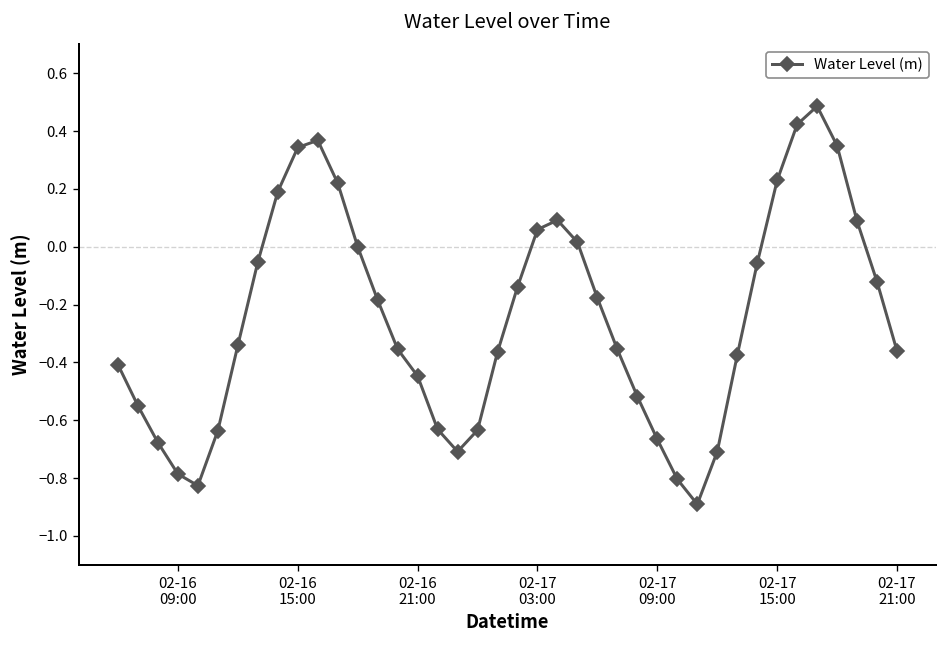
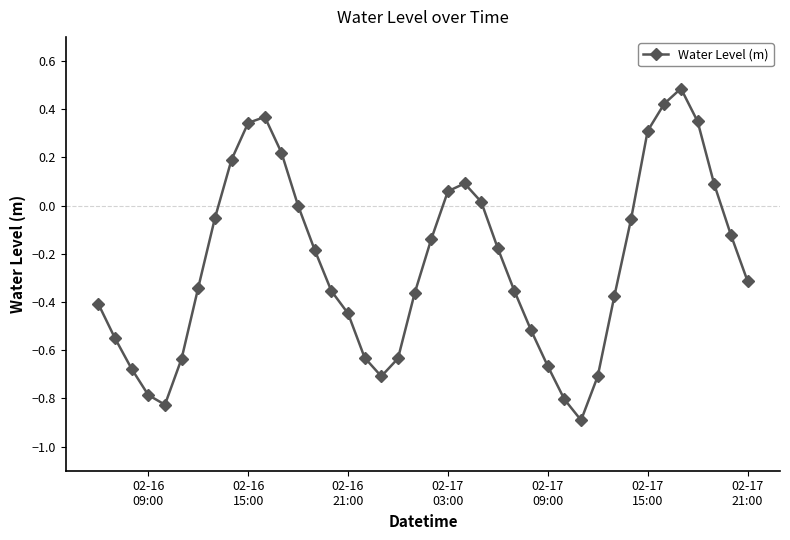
02-17 15:00: 0.23 -> 0.31
02-17 21:00: -0.36 -> -0.31
